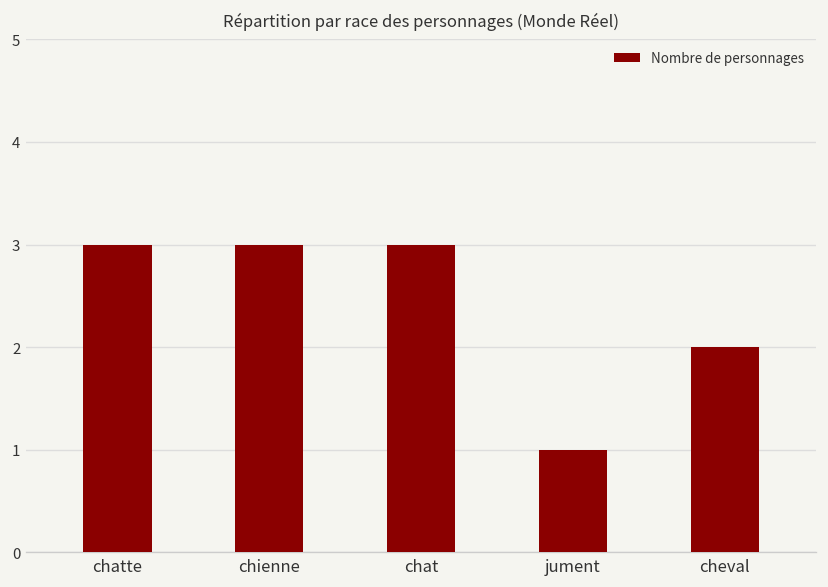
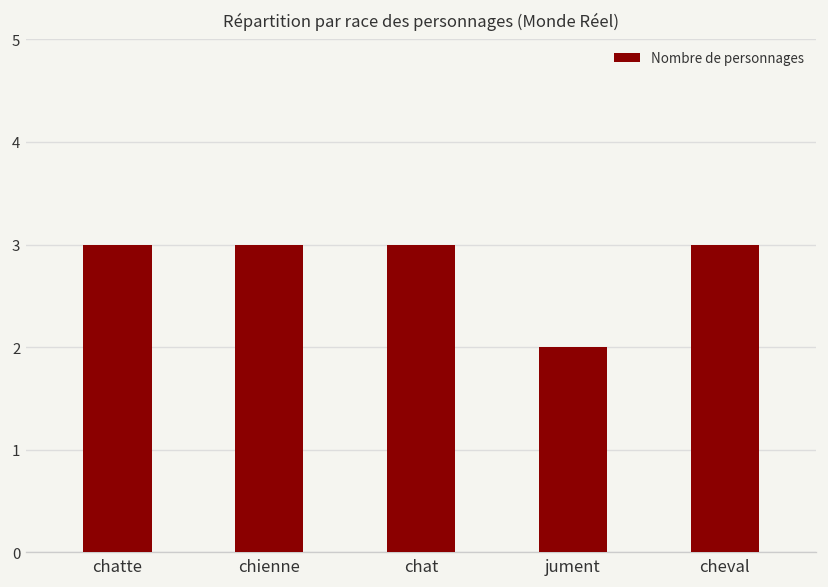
jument: 1 -> 2
cheval: 2 -> 3
